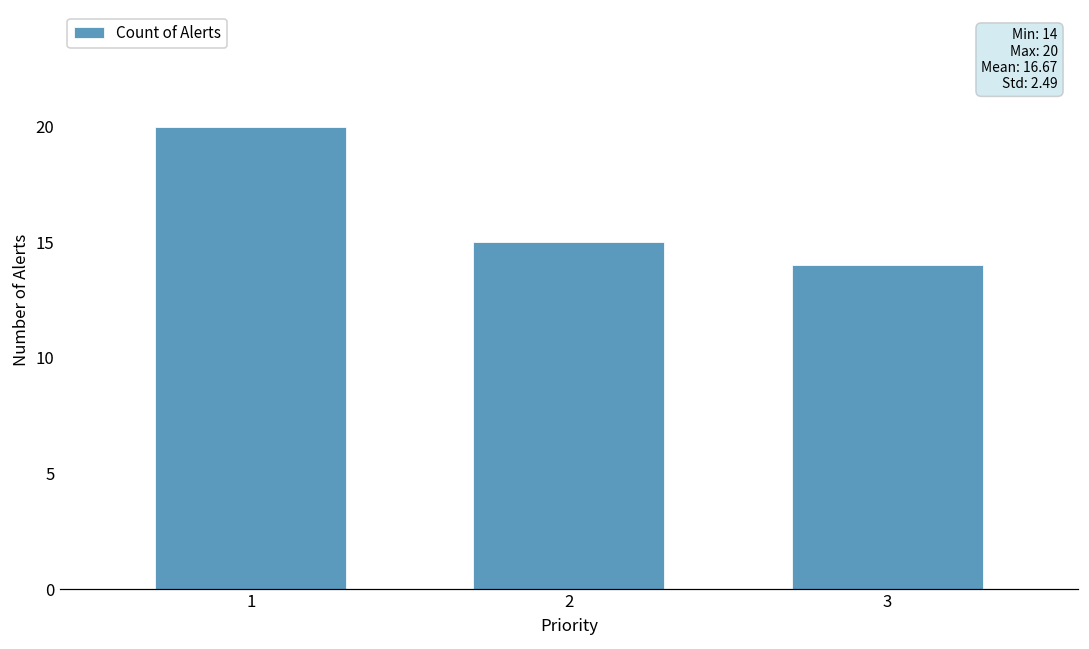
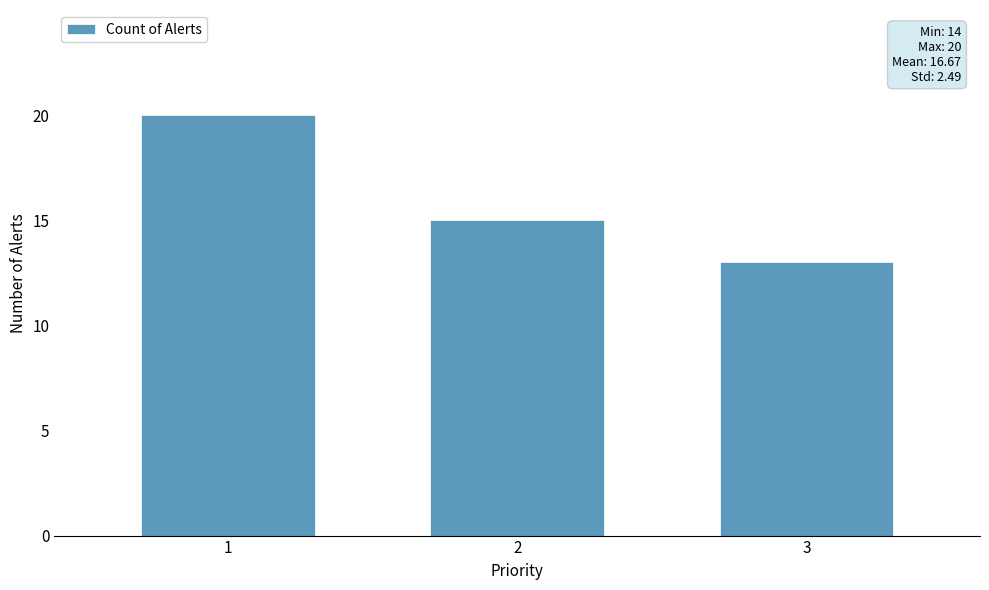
3: 14 -> 13
